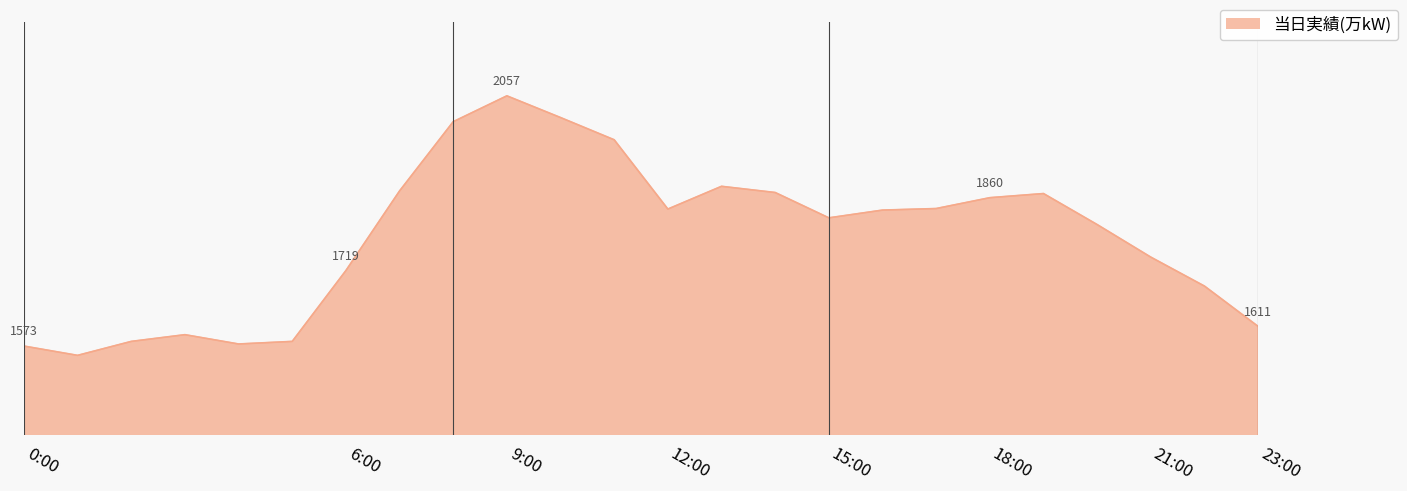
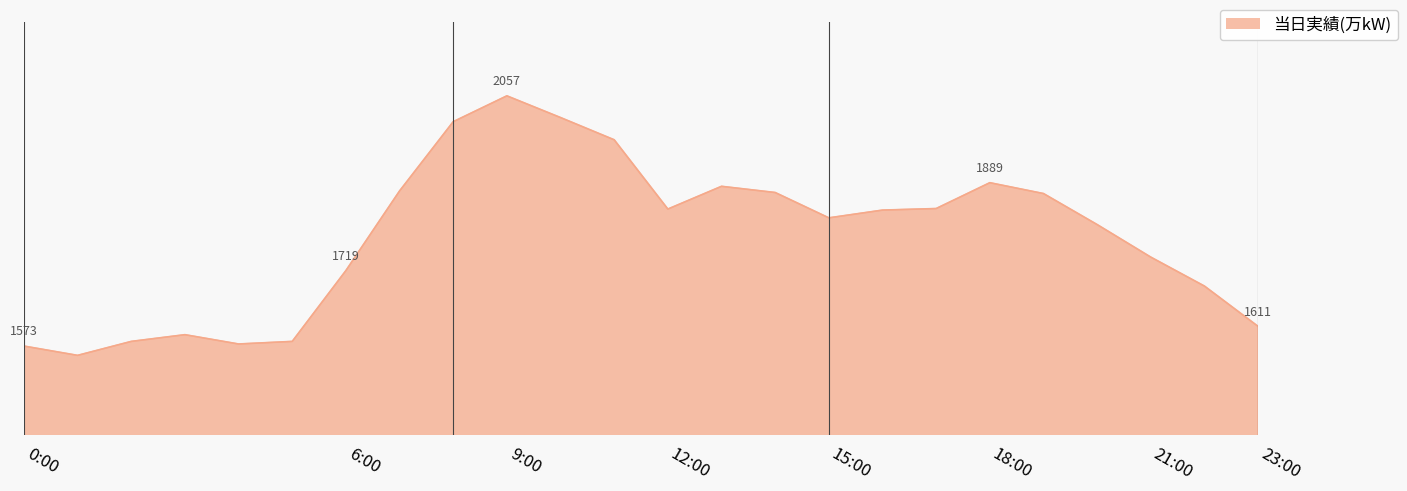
18:00: 1860 -> 1889
